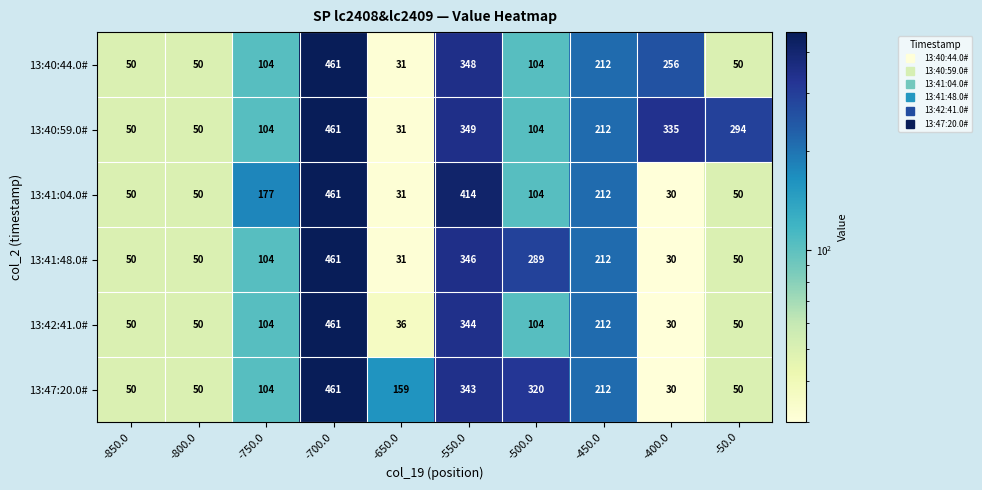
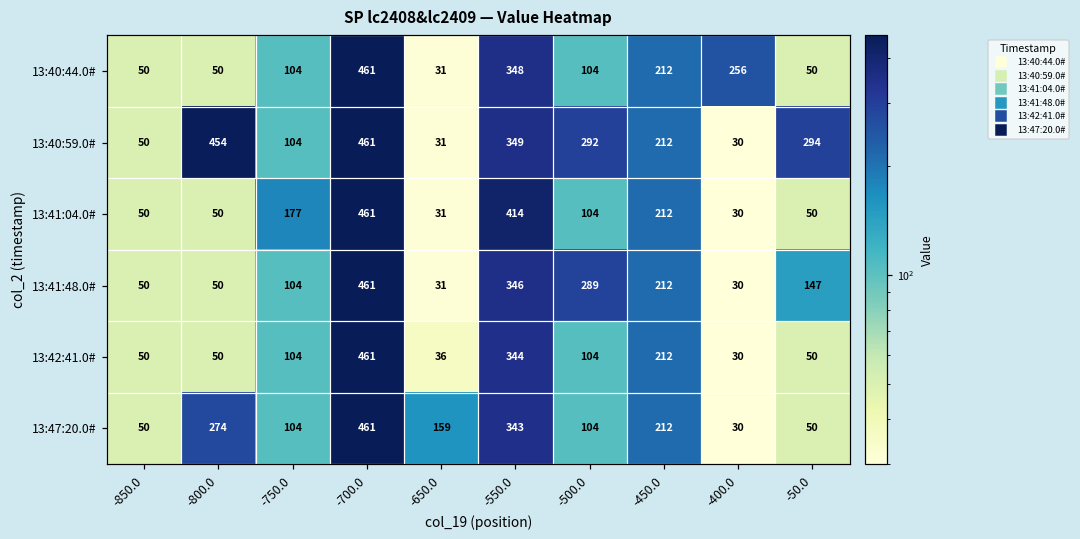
13:40:59.0#, -800.0: 50 -> 454
13:40:59.0#, -500.0: 104 -> 292
13:40:59.0#, -400.0: 335 -> 30
13:41:48.0#, -50.0: 50 -> 147
13:47:20.0#, -800.0: 50 -> 274
13:47:20.0#, -500.0: 320 -> 104
